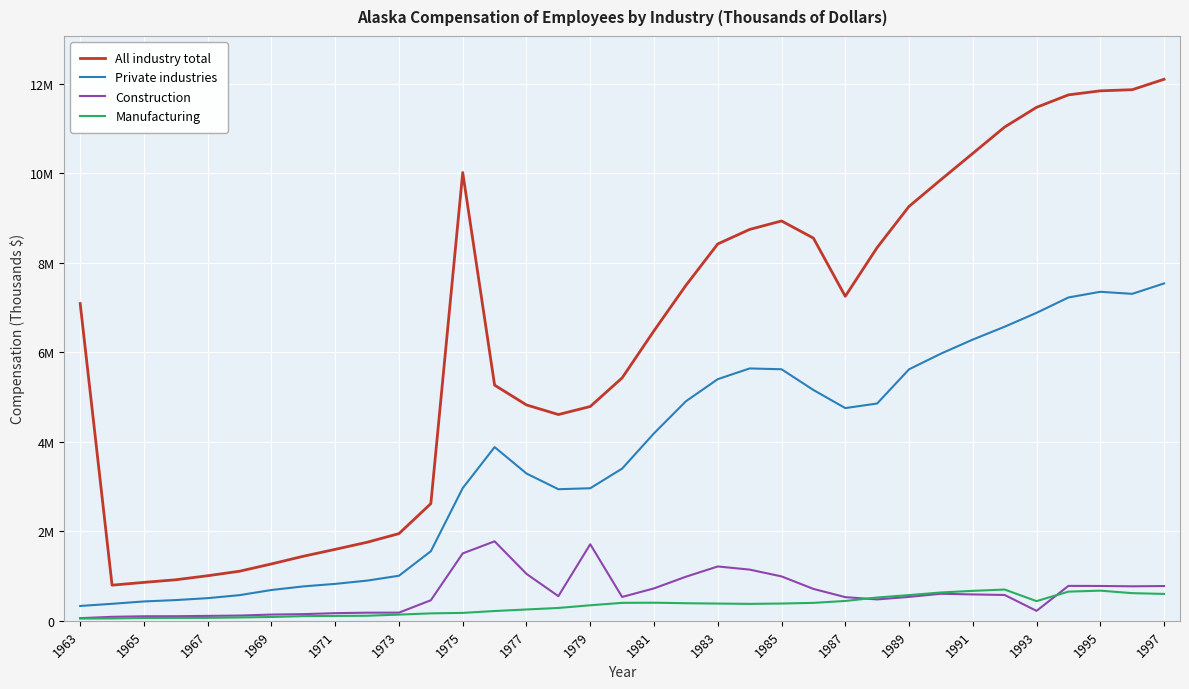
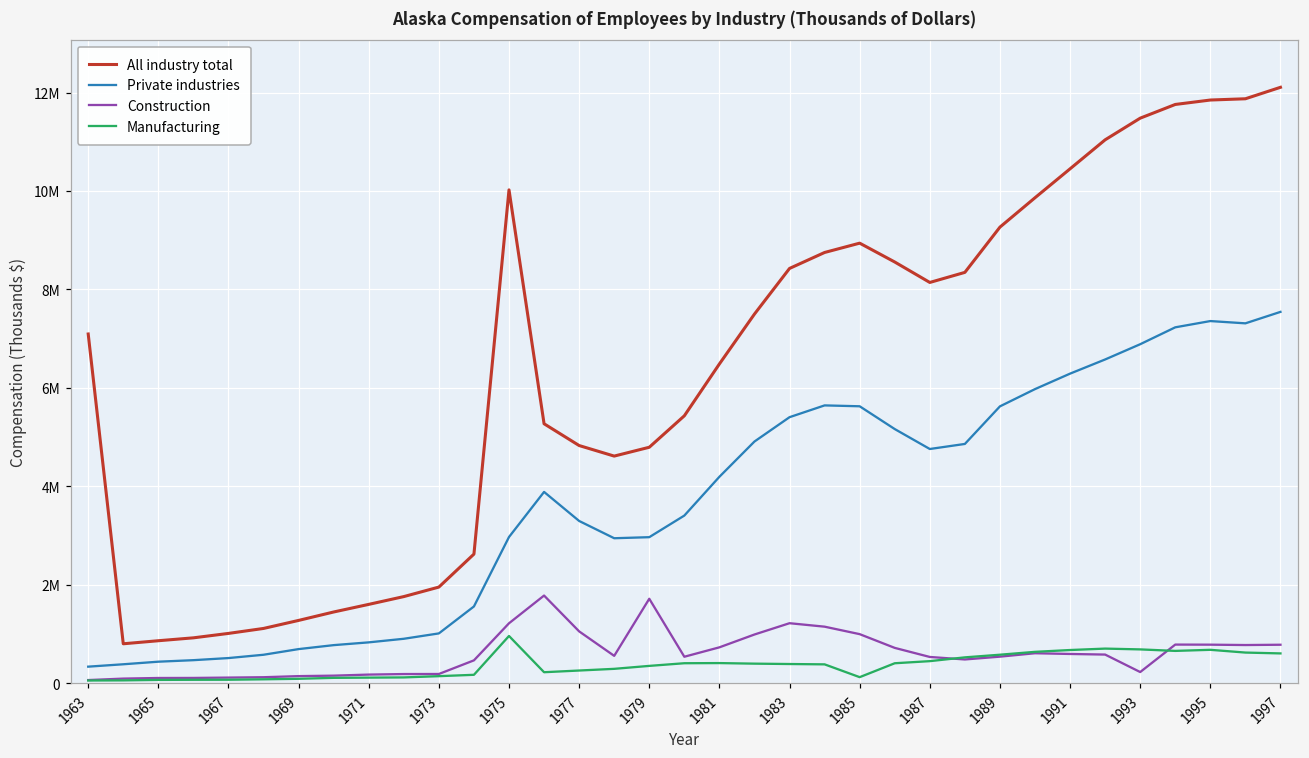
Construction, 1975: 1500000 -> 1200000
Manufacturing, 1975: 200000 -> 1000000
Manufacturing, 1985: 400000 -> 100000
All industry total, 1987: 7300000 -> 8100000
Manufacturing, 1993: 400000 -> 700000
